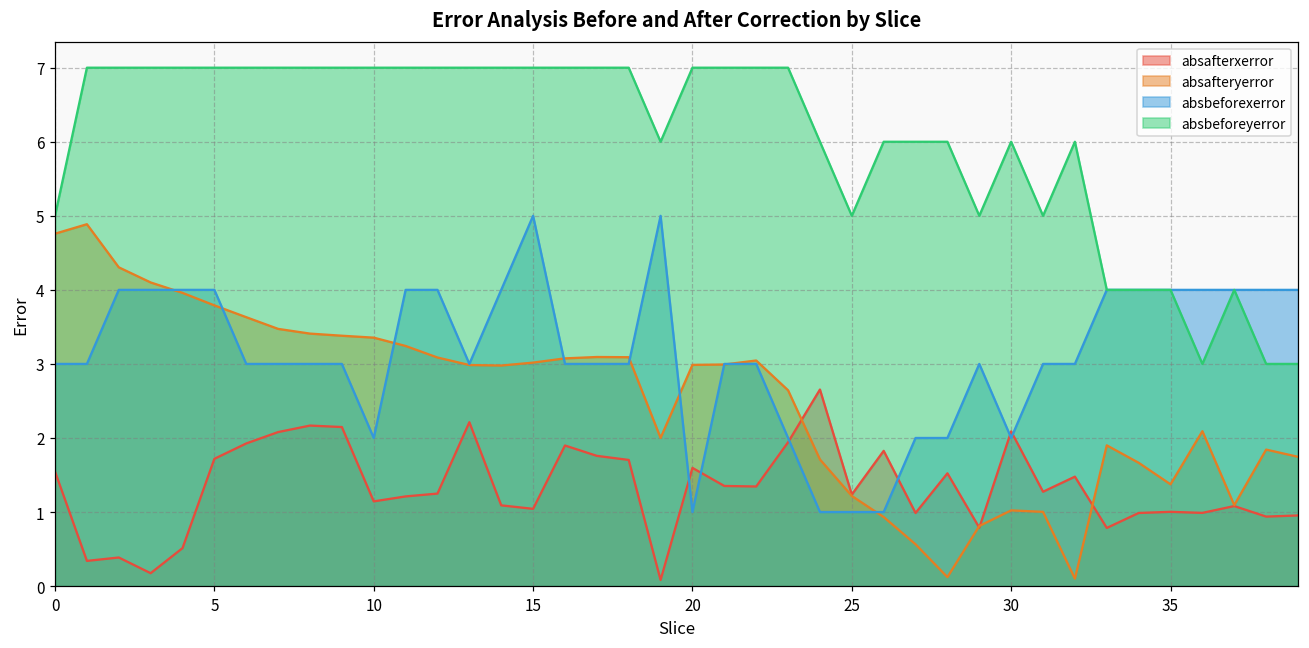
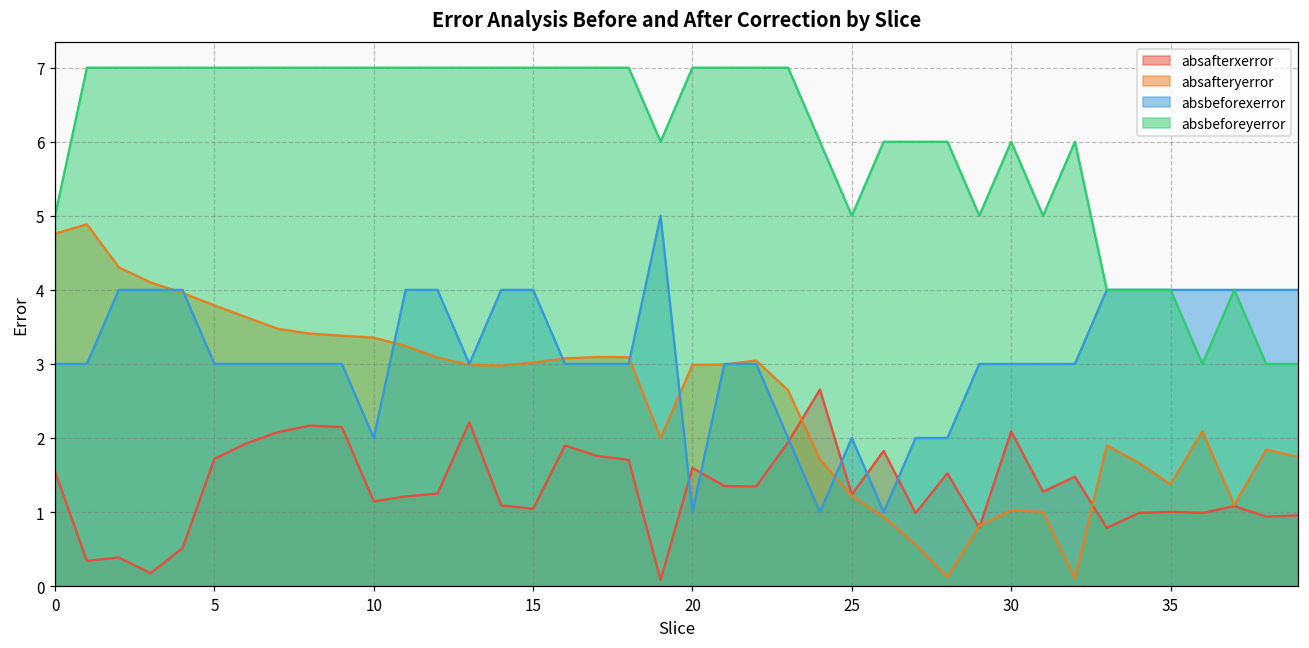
absbeforexerror, 5: 4 -> 3
absbeforexerror, 15: 5 -> 4
absbeforexerror, 25: 1 -> 2
absbeforexerror, 30: 2 -> 3
